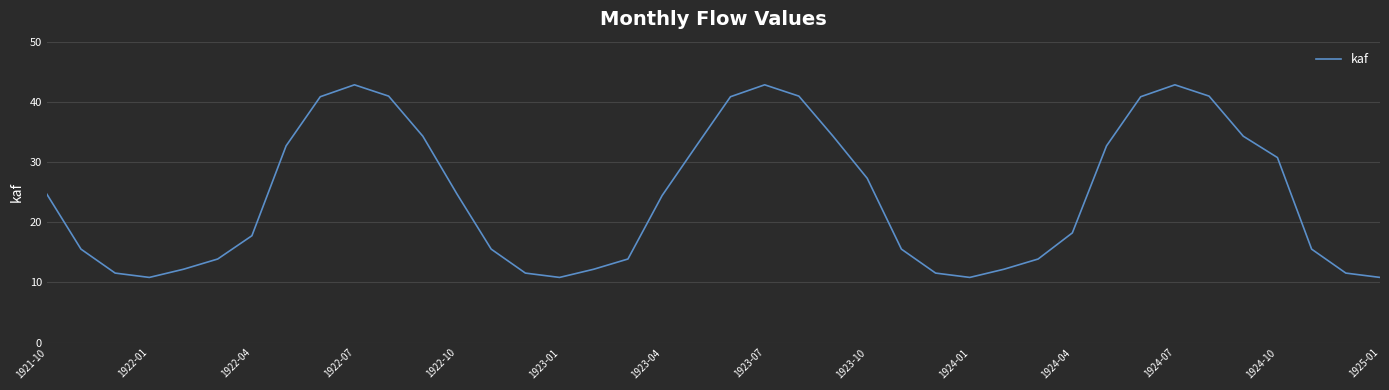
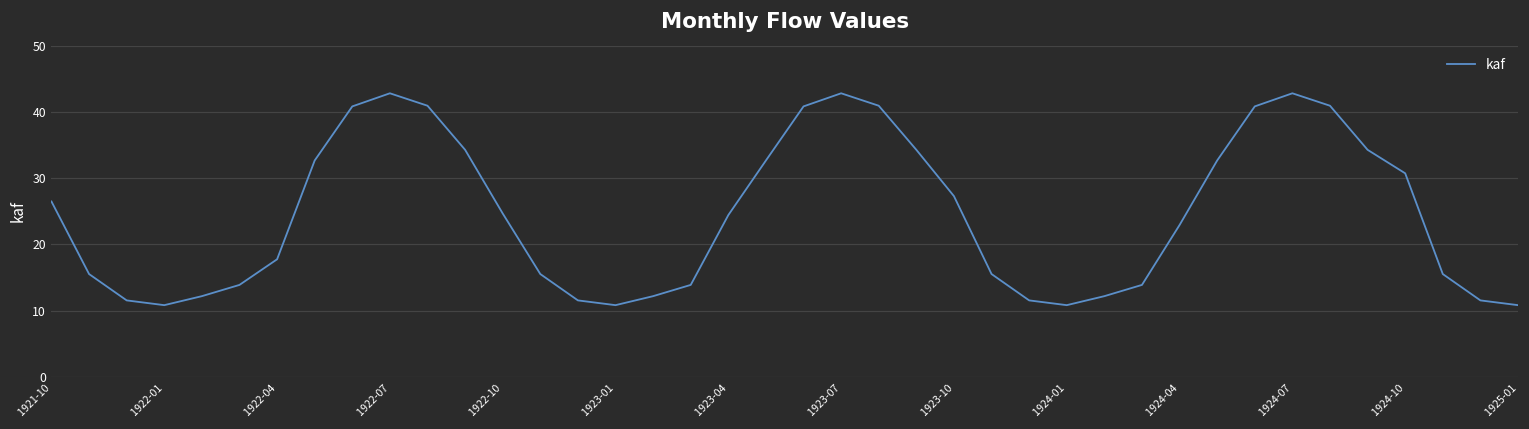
1921-10: 25 -> 26
1924-04: 18 -> 23
